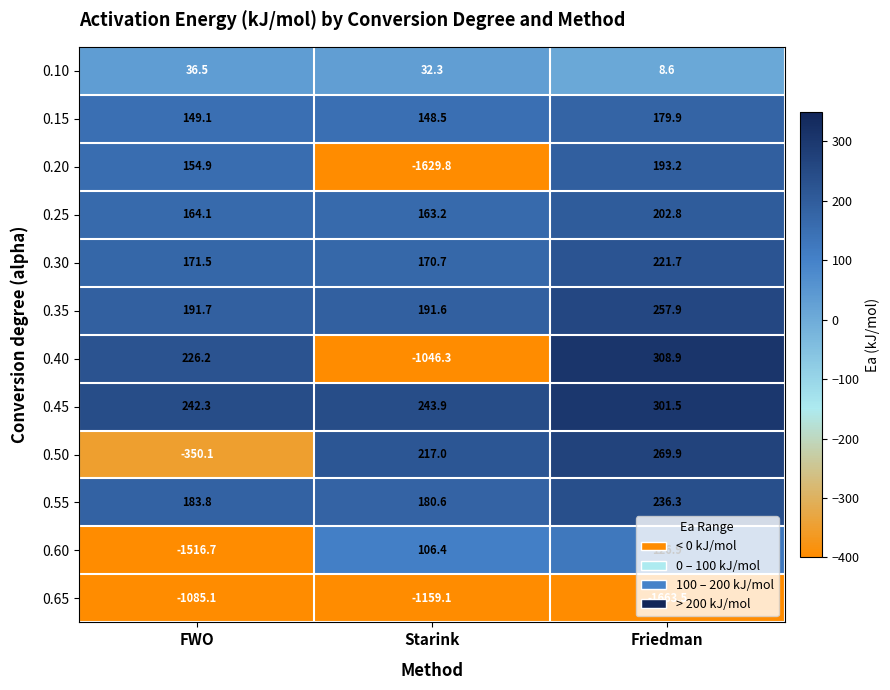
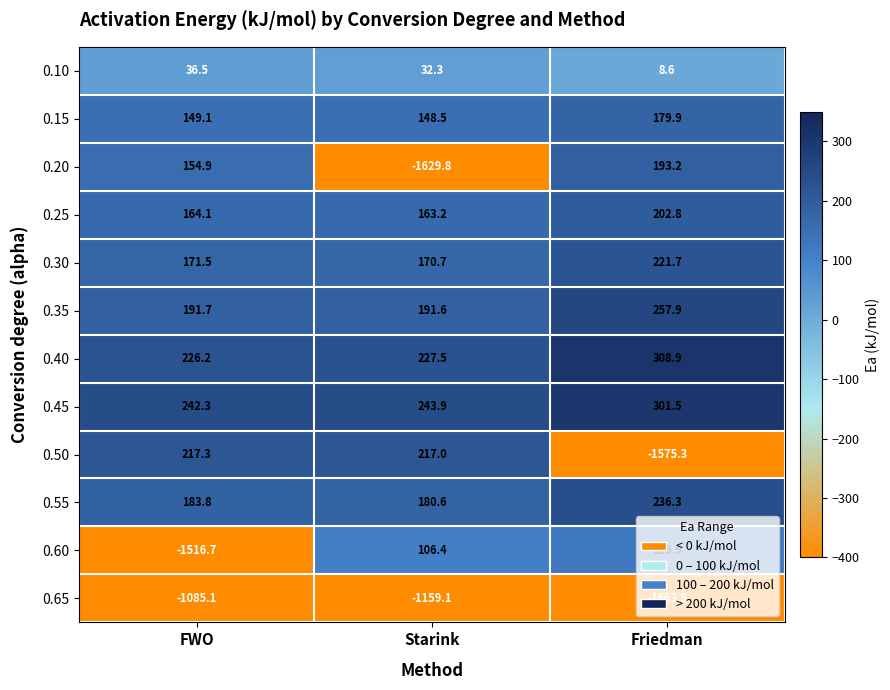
0.40, Starink: -1046.3 -> 227.5
0.50, FWO: -350.1 -> 217.3
0.50, Friedman: 269.9 -> -1575.3
